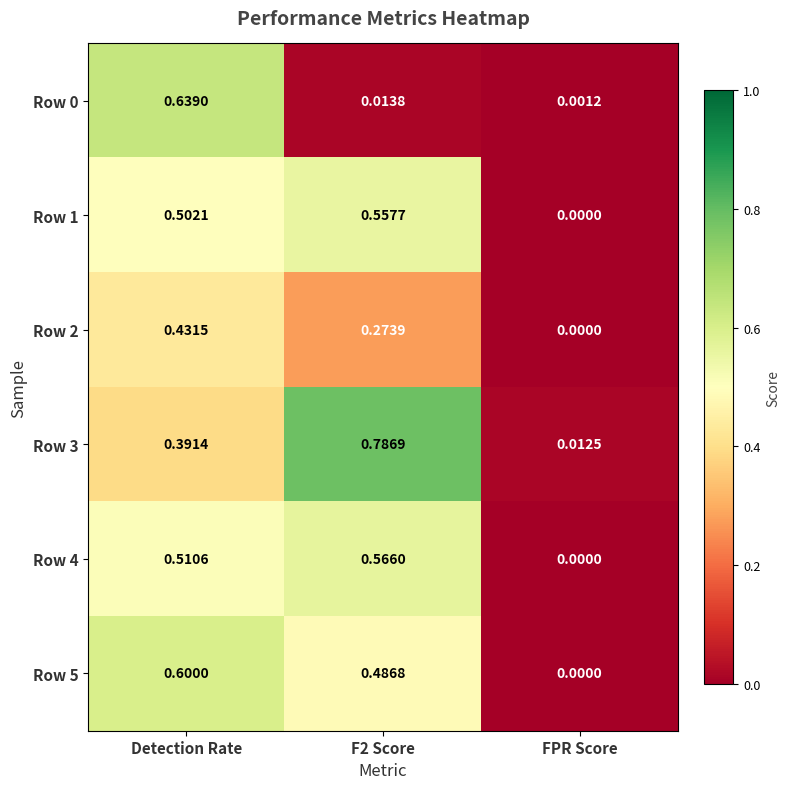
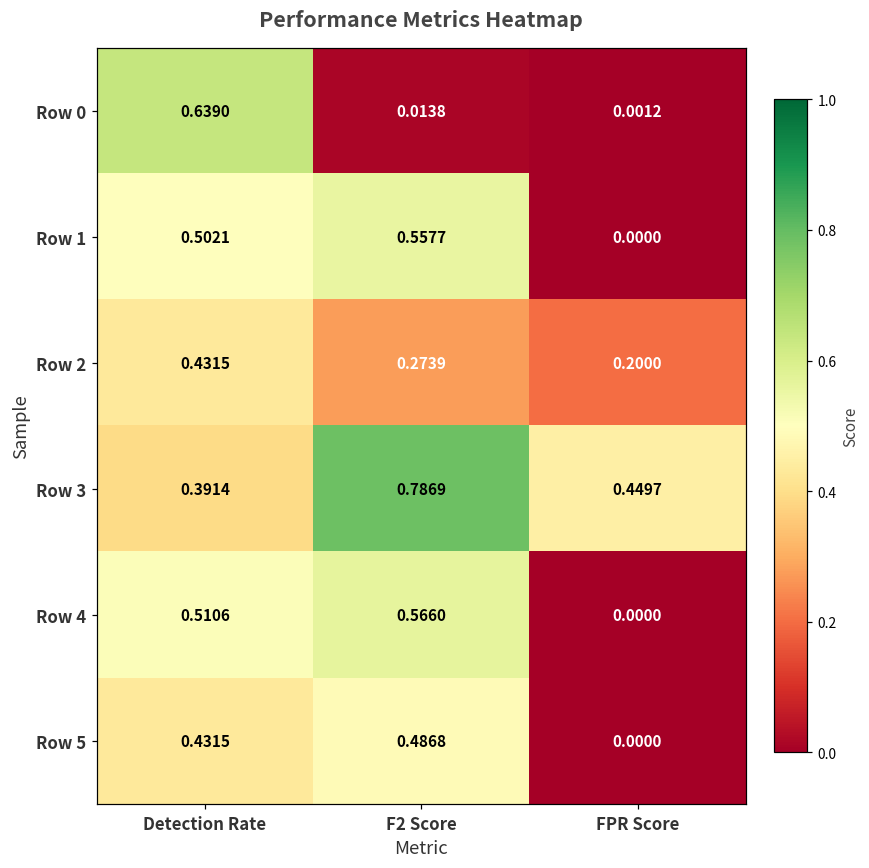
Row 2, FPR Score: 0.0000 -> 0.2000
Row 3, FPR Score: 0.0125 -> 0.4497
Row 5, Detection Rate: 0.6000 -> 0.4315
